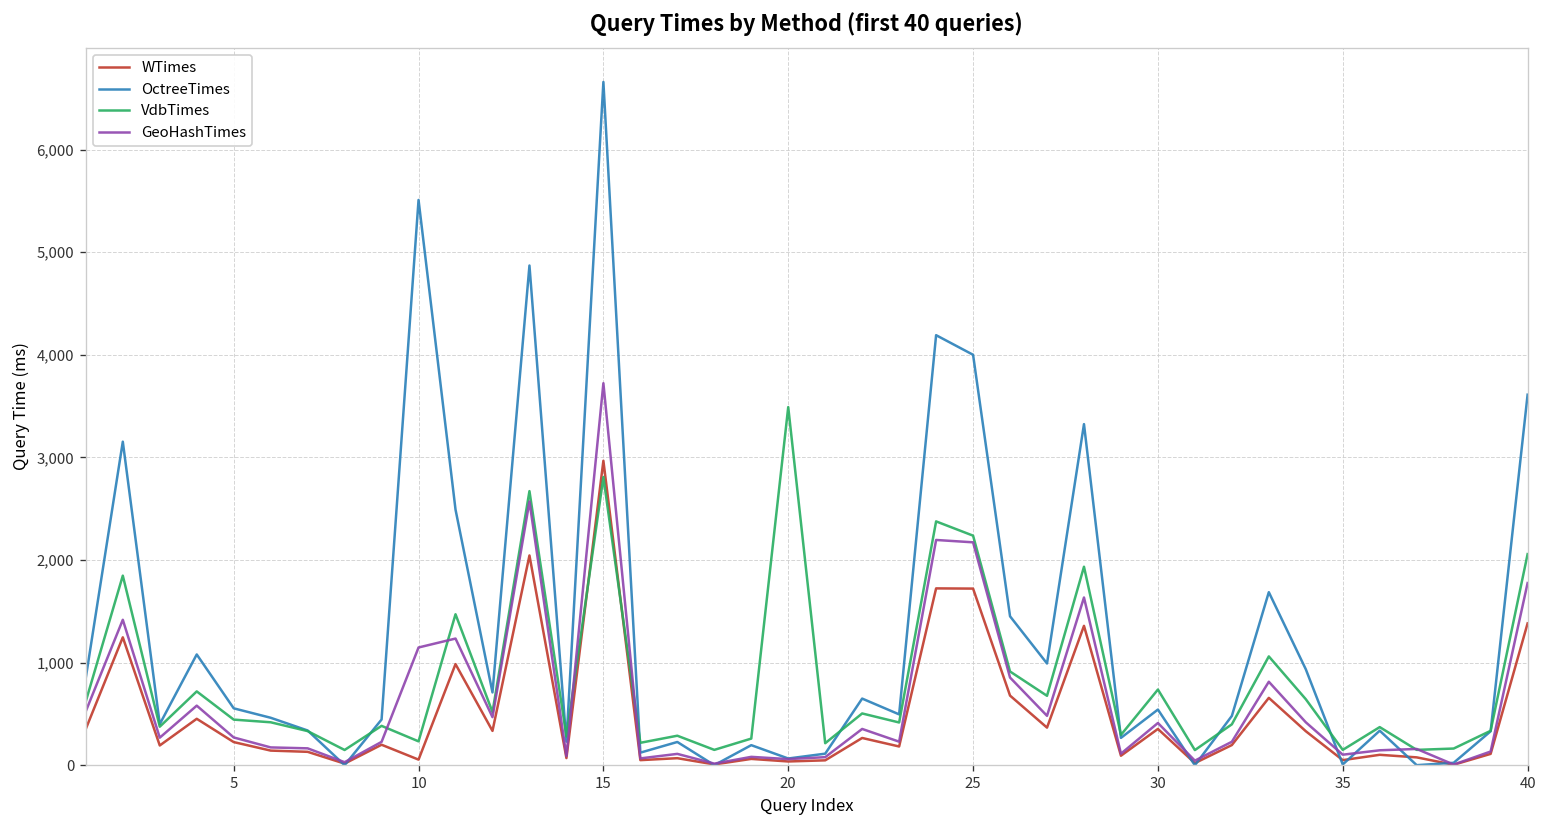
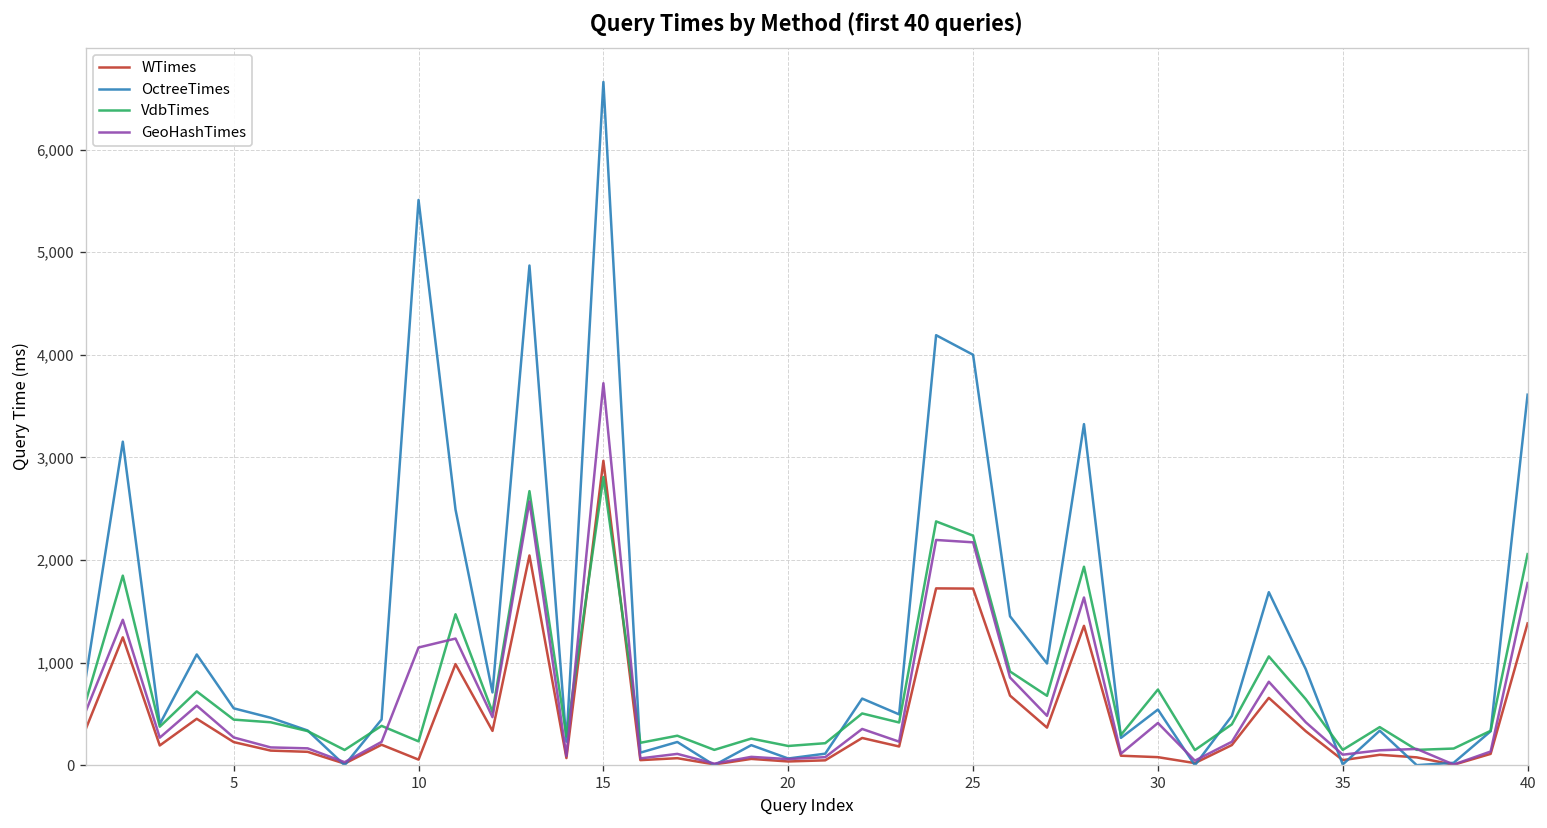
VdbTimes, 20: 3,500 -> 200
WTimes, 30: 400 -> 100
